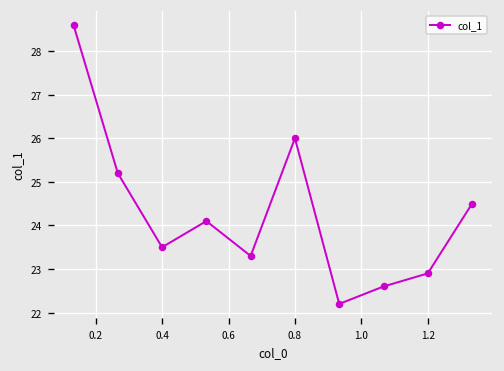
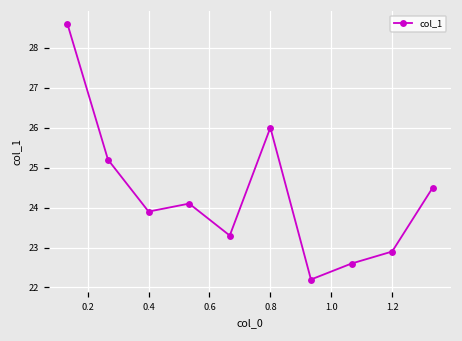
0.4: 23.5 -> 23.9
